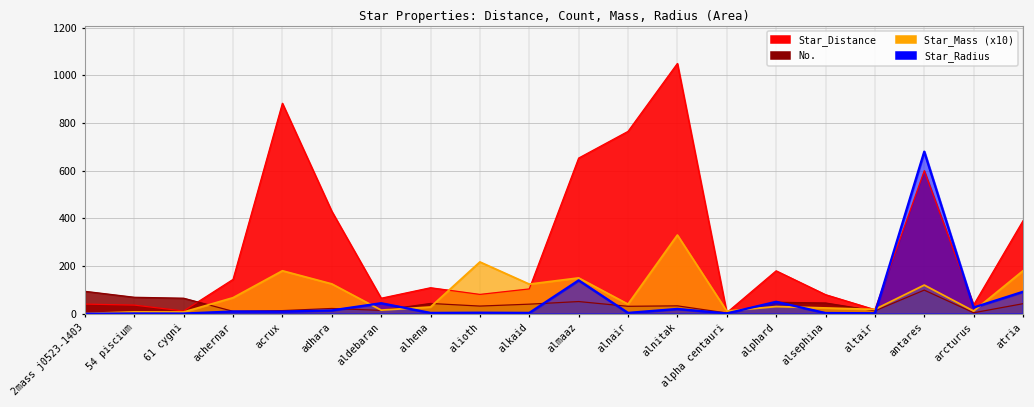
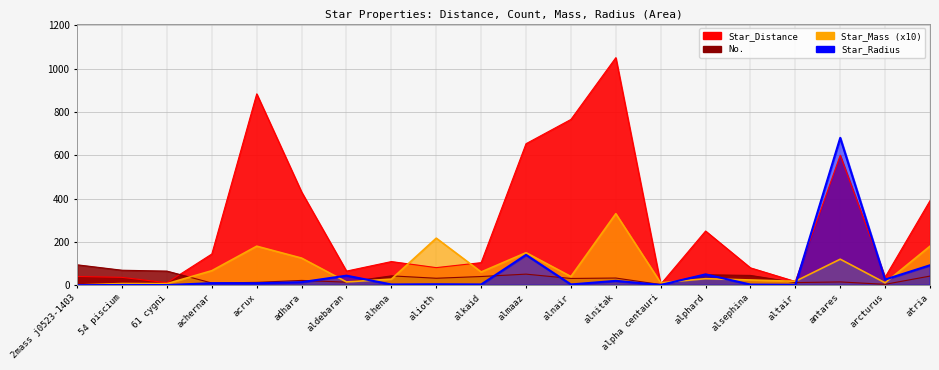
Star_Mass (x10), alkaid: 120 -> 60
Star_Distance, alphard: 180 -> 250
No., antares: 100 -> 20
